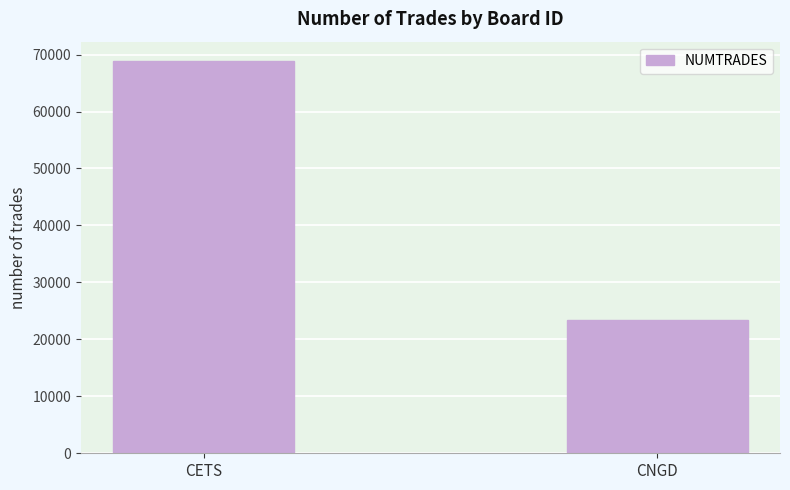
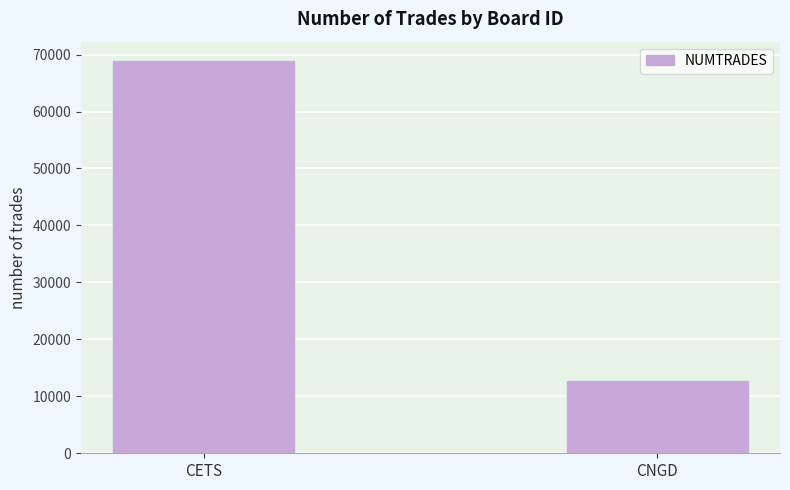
CNGD: 23000 -> 13000
